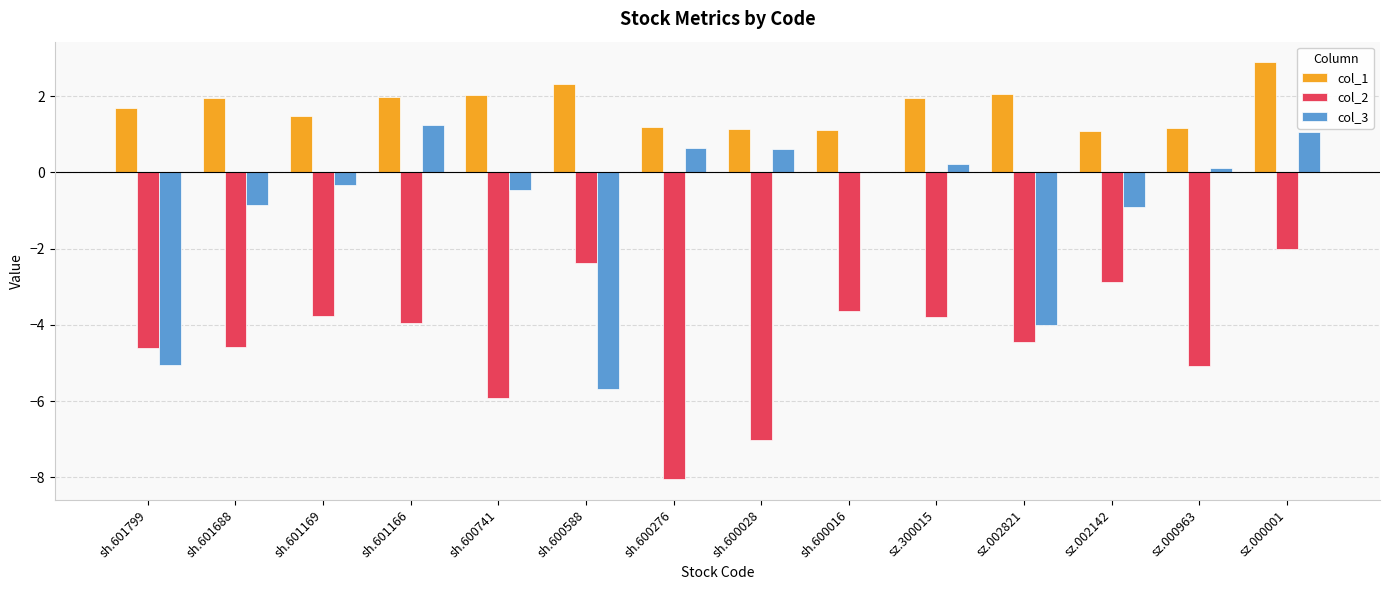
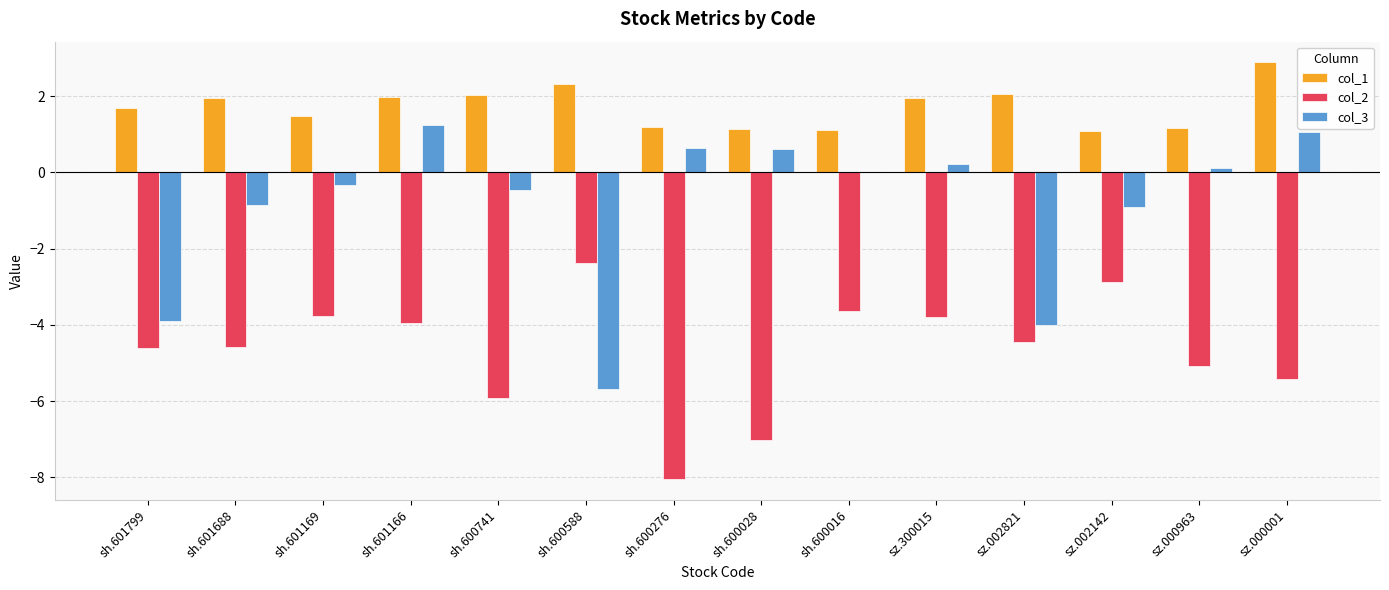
col_3, sh.601799: -5.1 -> -3.9
col_2, sz.000001: -2.0 -> -5.4
